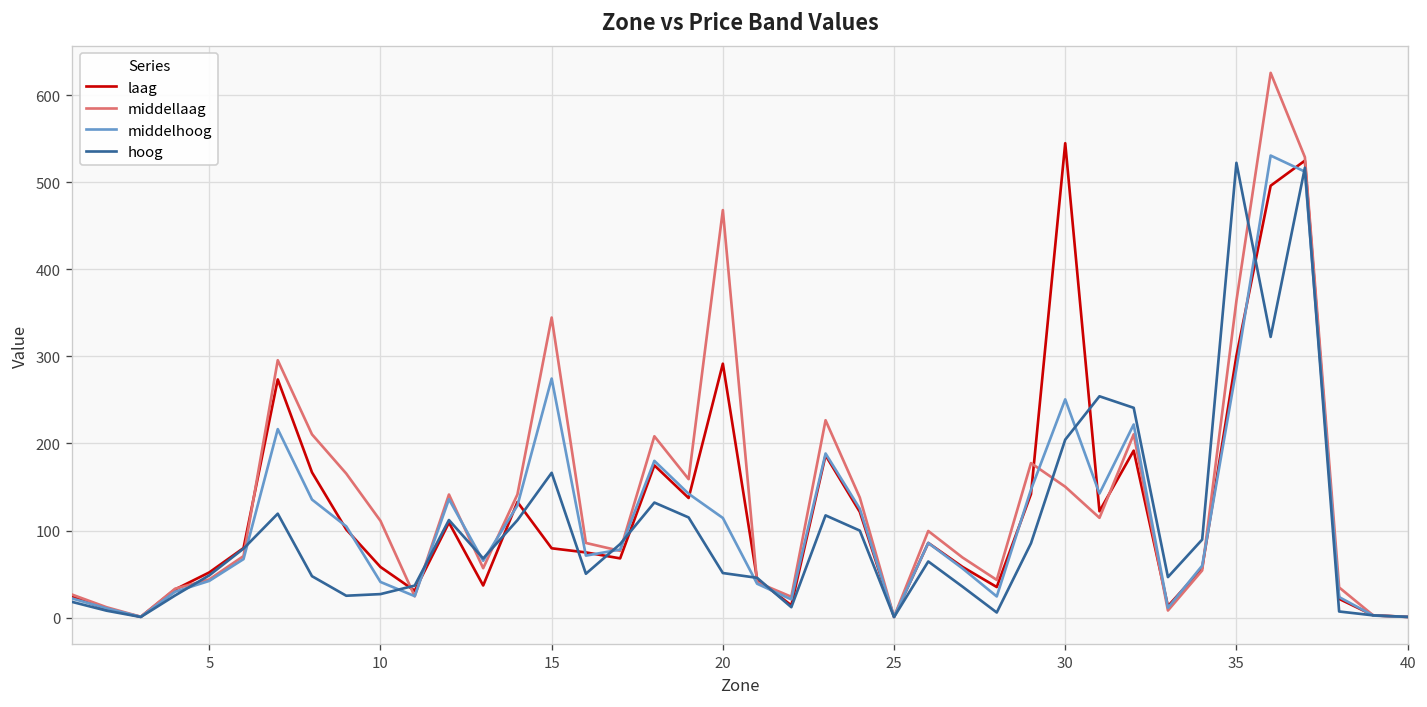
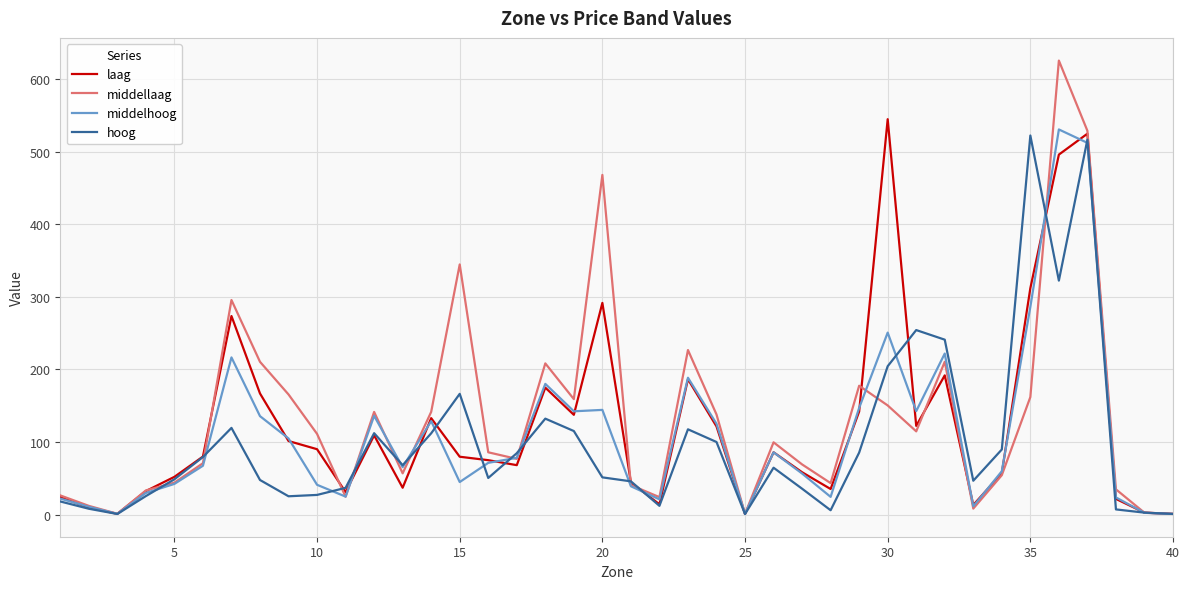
laag, 10: 60 -> 90
middelhoog, 15: 270 -> 40
middelhoog, 20: 110 -> 140
laag, 35: 300 -> 310
middellaag, 35: 360 -> 160
